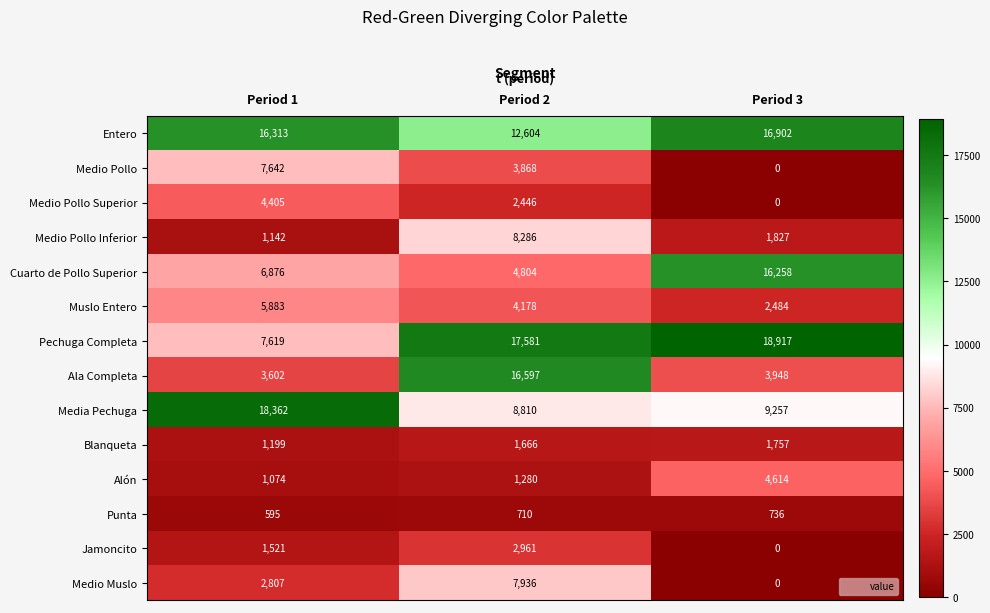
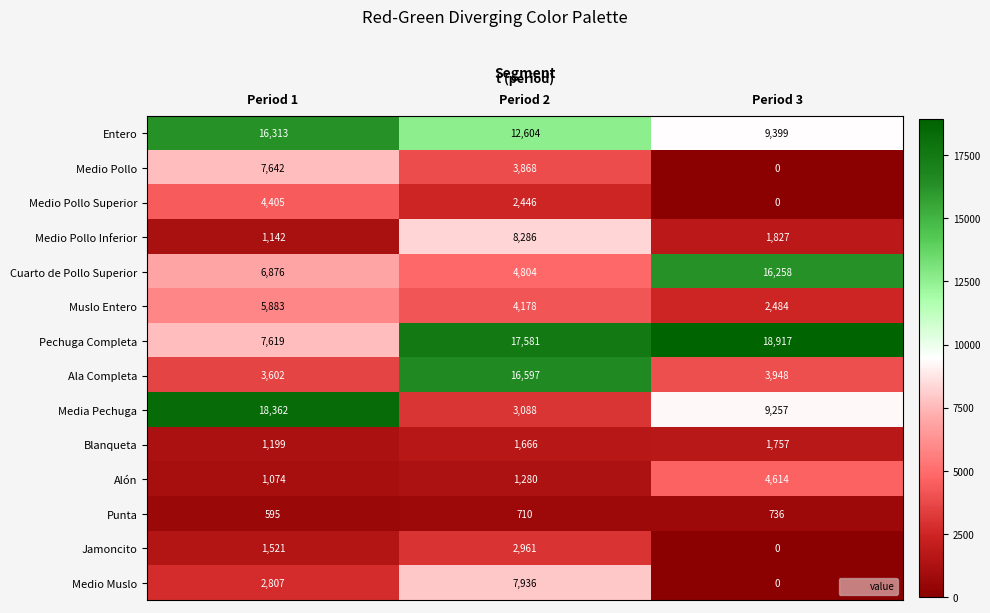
Entero, Period 3: 16,902 -> 9,399
Media Pechuga, Period 2: 8,810 -> 3,088
